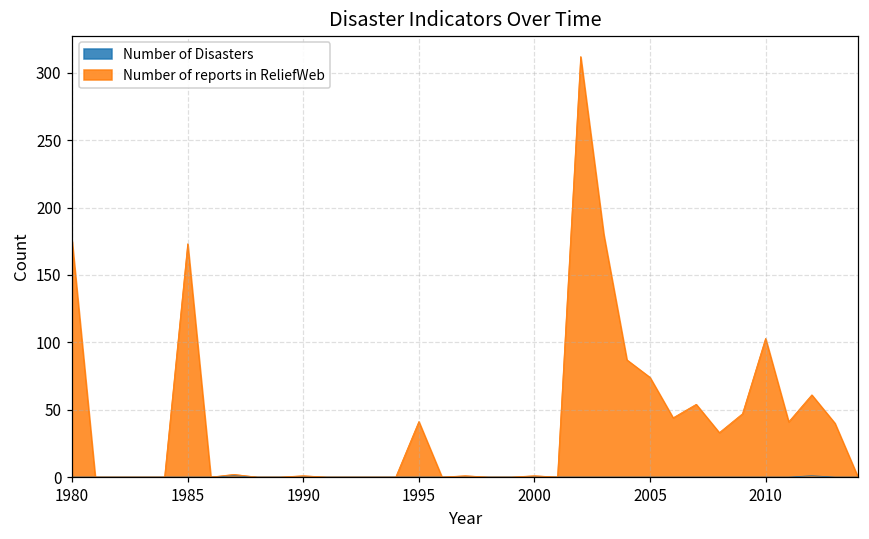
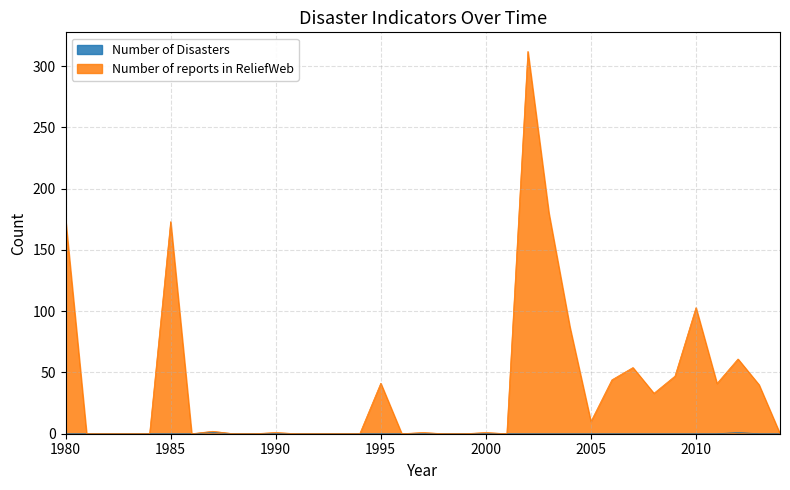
Number of reports in ReliefWeb, 2005: 74 -> 10
